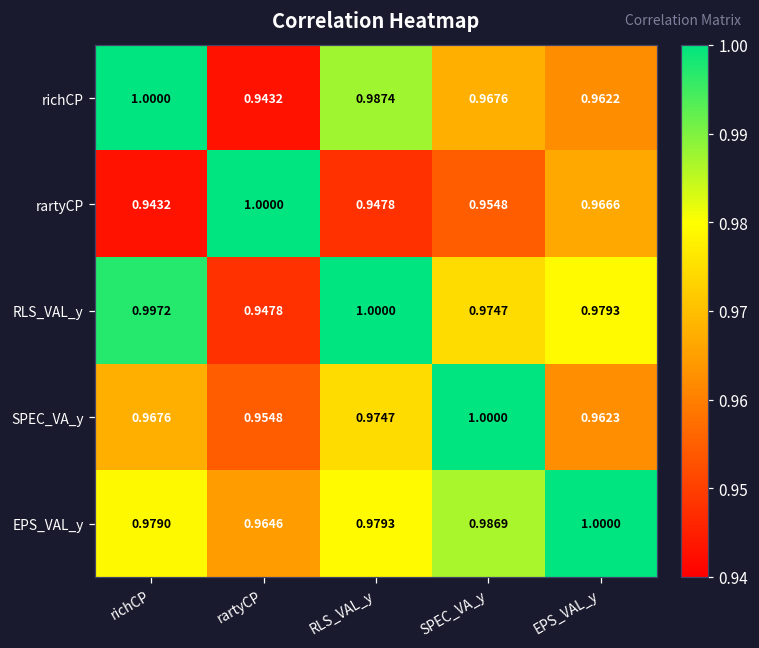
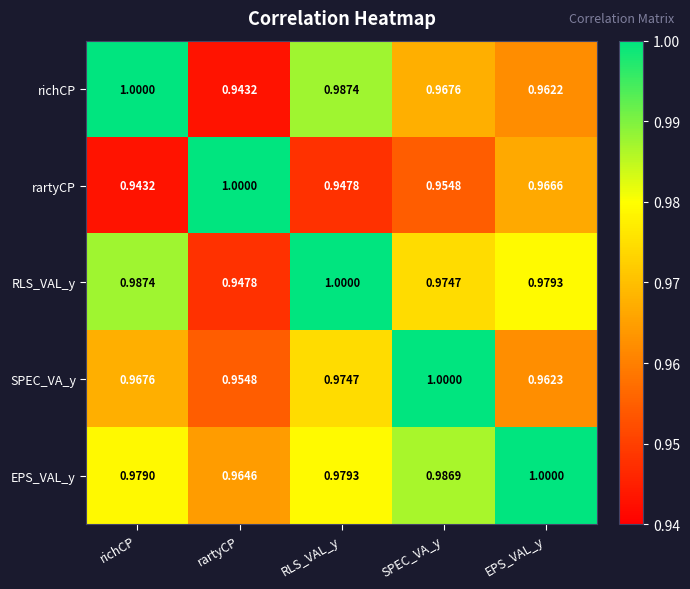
RLS_VAL_y, richCP: 0.9972 -> 0.9874
